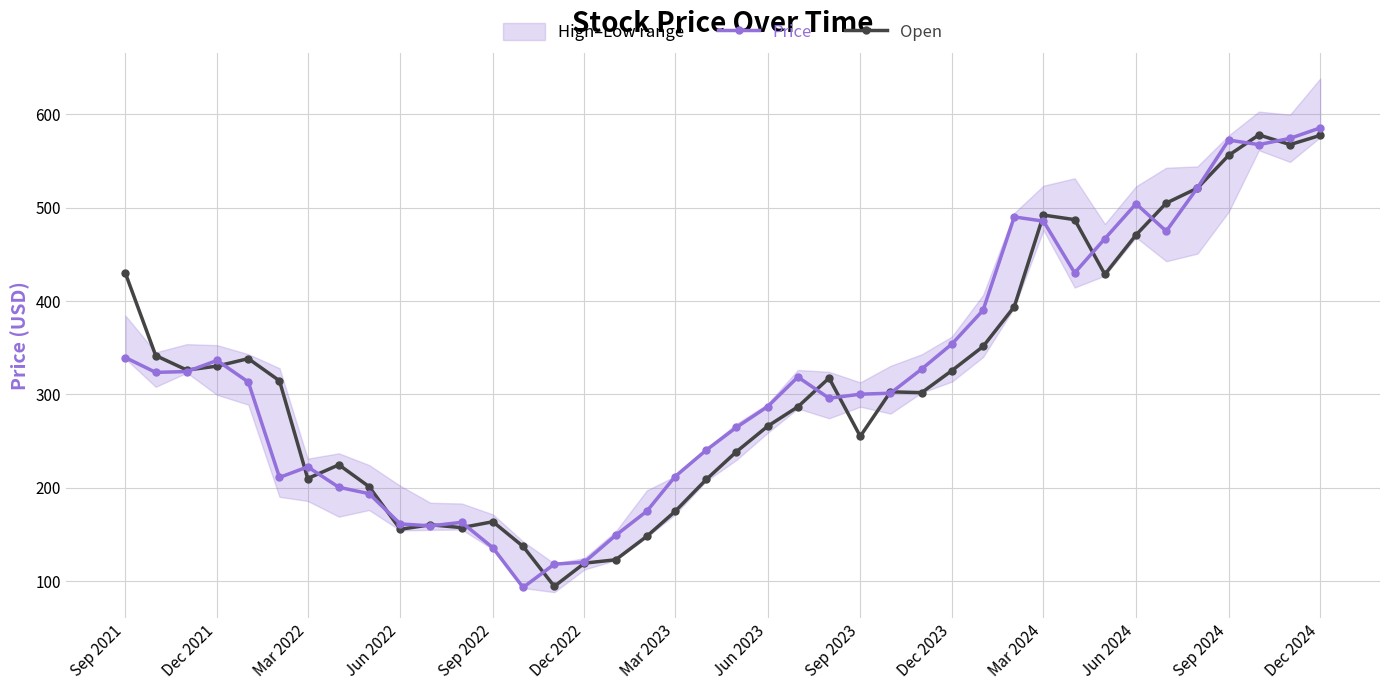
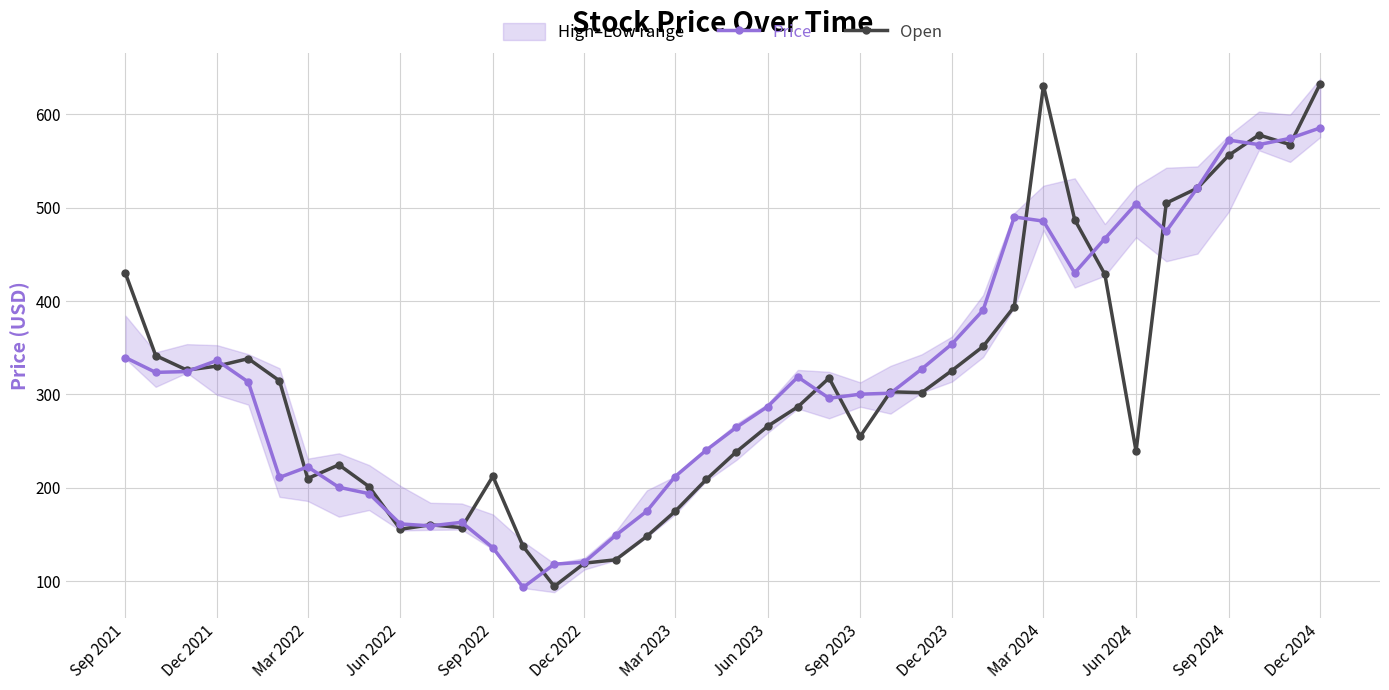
Open, Sep 2022: 160 -> 210
Open, Mar 2024: 490 -> 630
Open, Jun 2024: 470 -> 240
Open, Dec 2024: 580 -> 630
